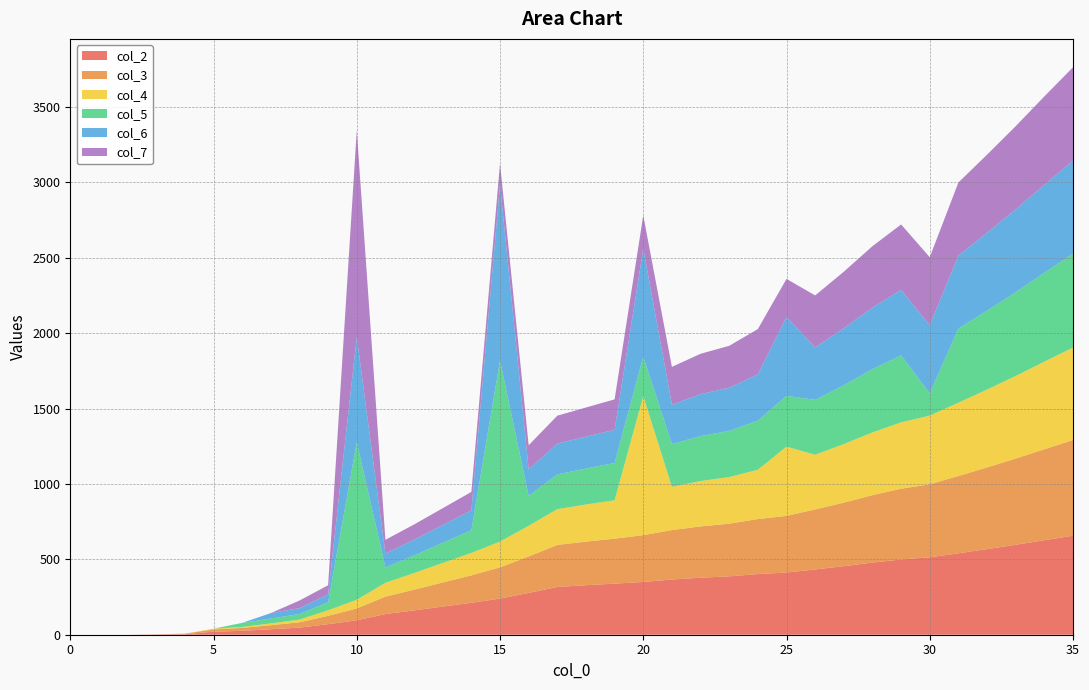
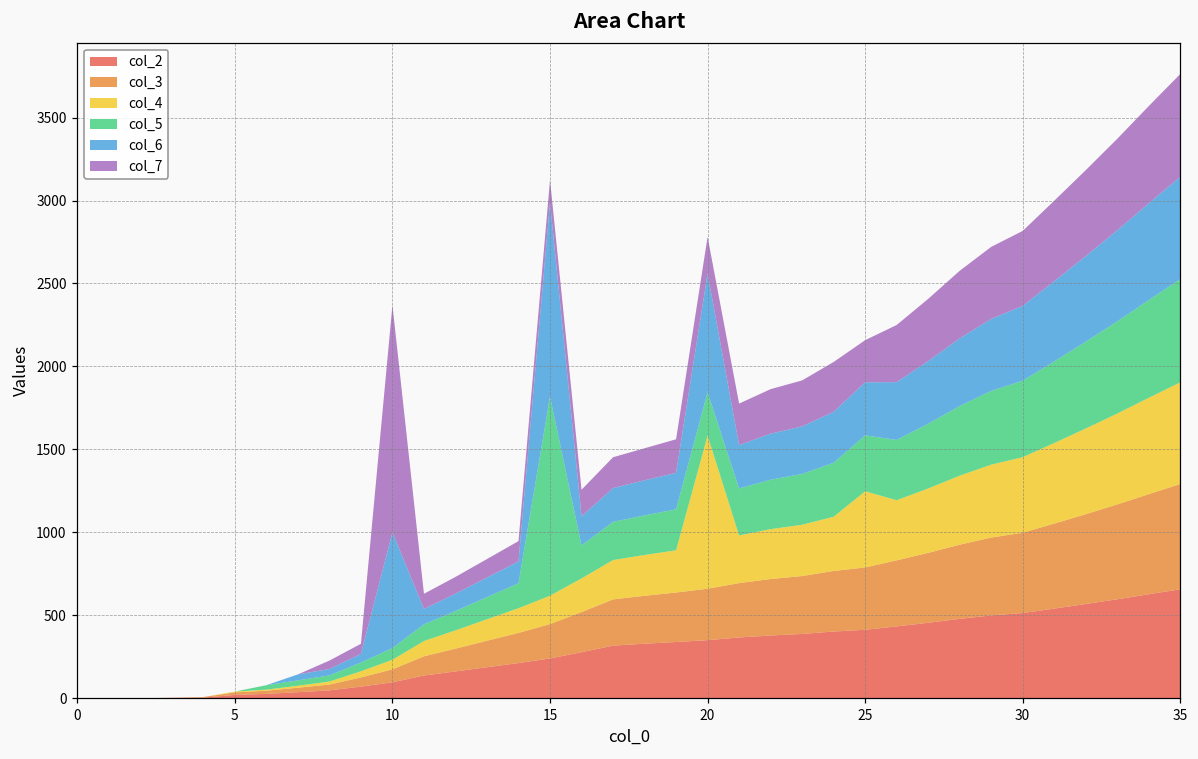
col_5, 10: 1050 -> 70
col_6, 25: 520 -> 320
col_5, 30: 150 -> 460
